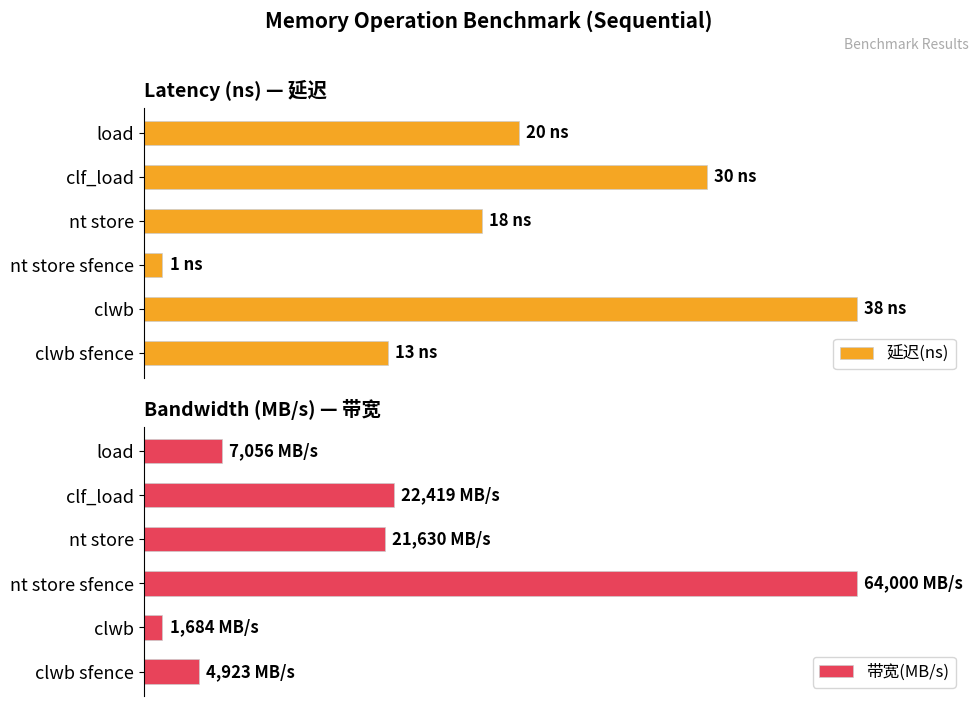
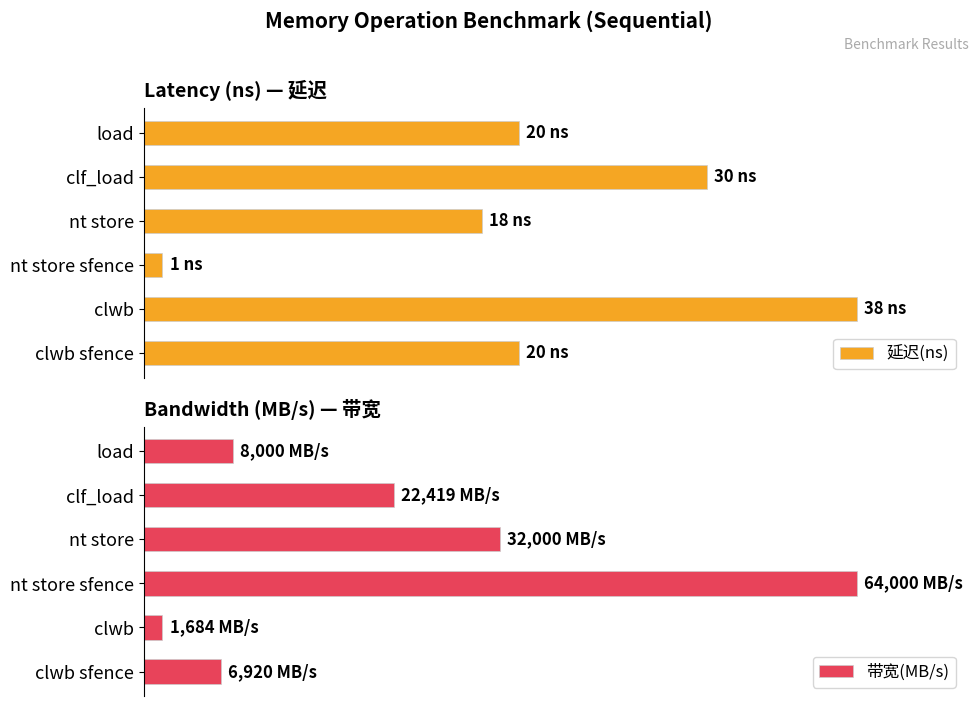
Latency (ns) — 延迟, clwb sfence: 13 -> 20
Bandwidth (MB/s) — 带宽, load: 7,056 -> 8,000
Bandwidth (MB/s) — 带宽, nt store: 21,630 -> 32,000
Bandwidth (MB/s) — 带宽, clwb sfence: 4,923 -> 6,920
